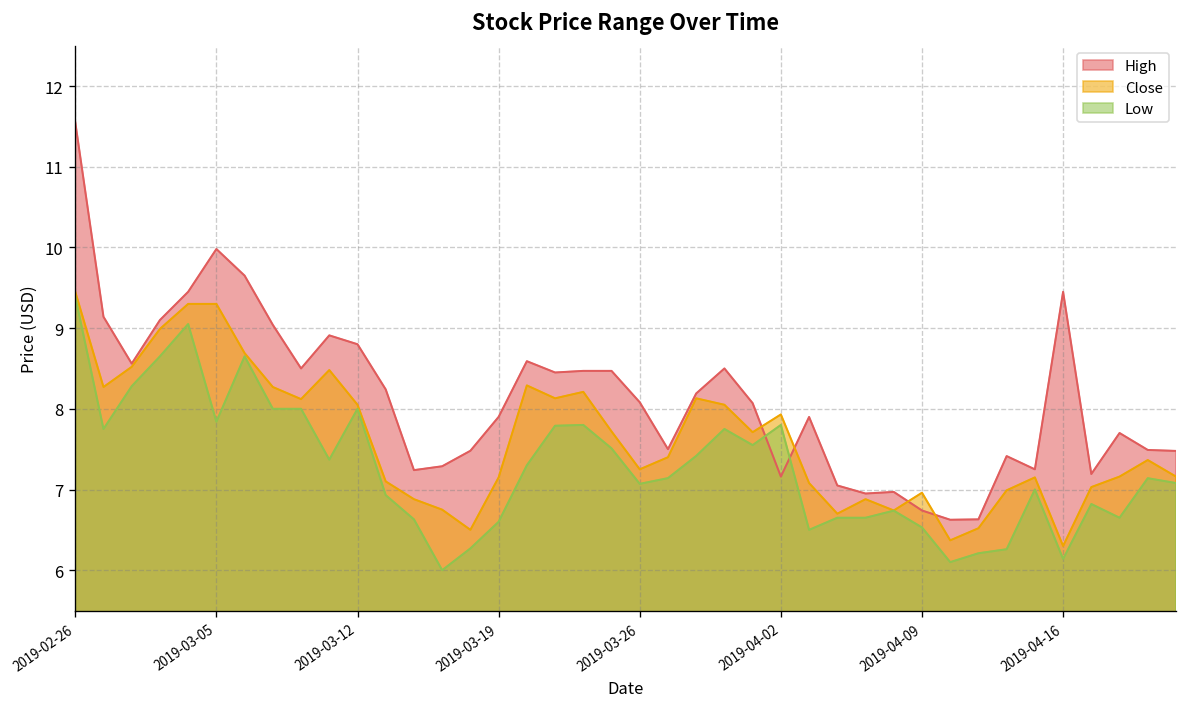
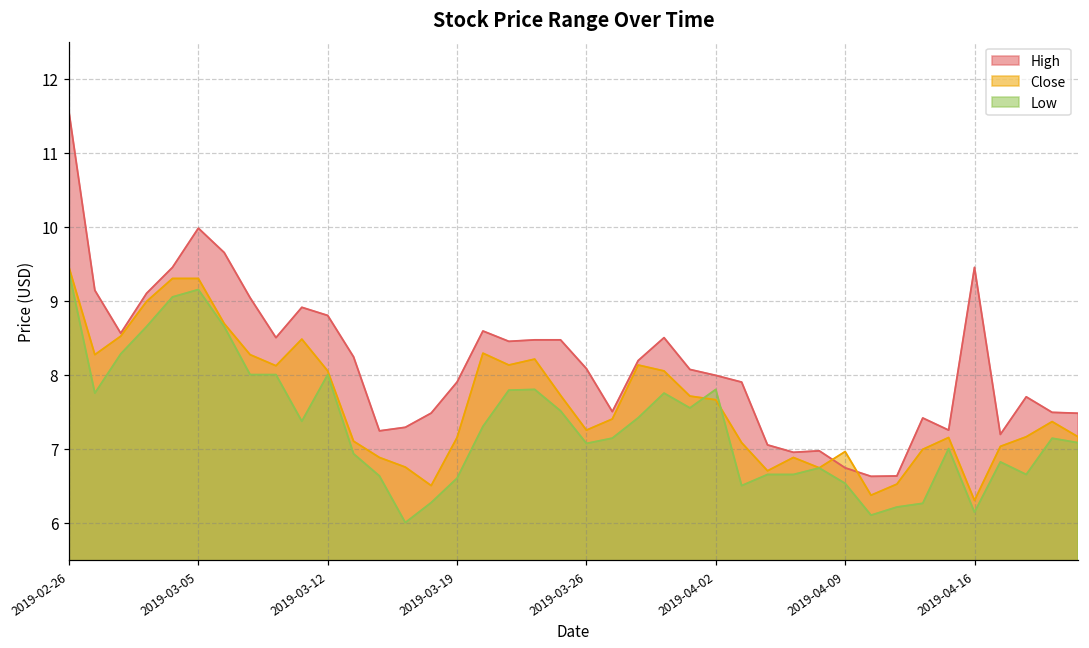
Low, 2019-03-05: 7.8 -> 9.2
High, 2019-04-02: 7.2 -> 8.0
Close, 2019-04-02: 7.9 -> 7.7
